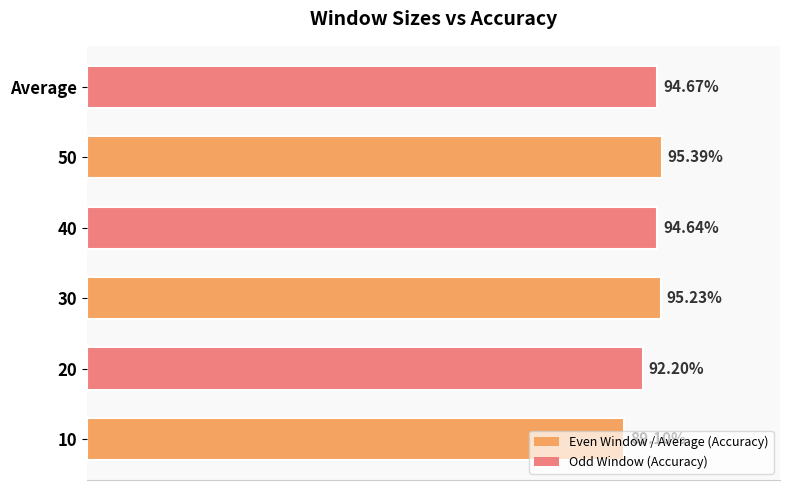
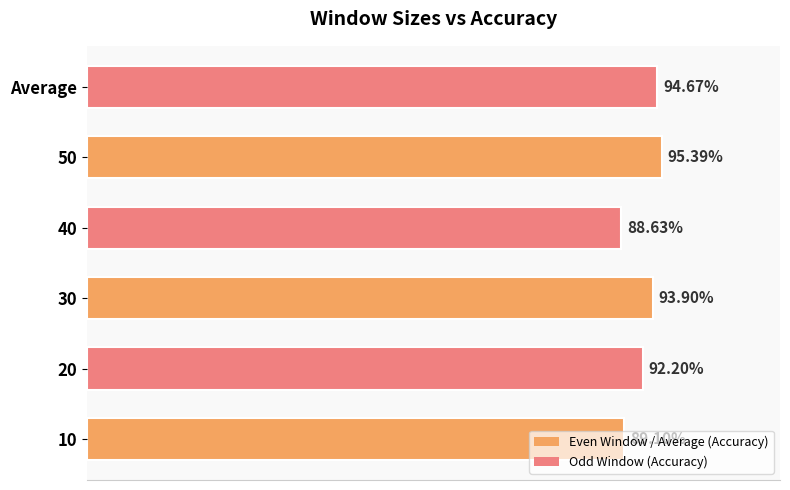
40: 94.64% -> 88.63%
30: 95.23% -> 93.90%
